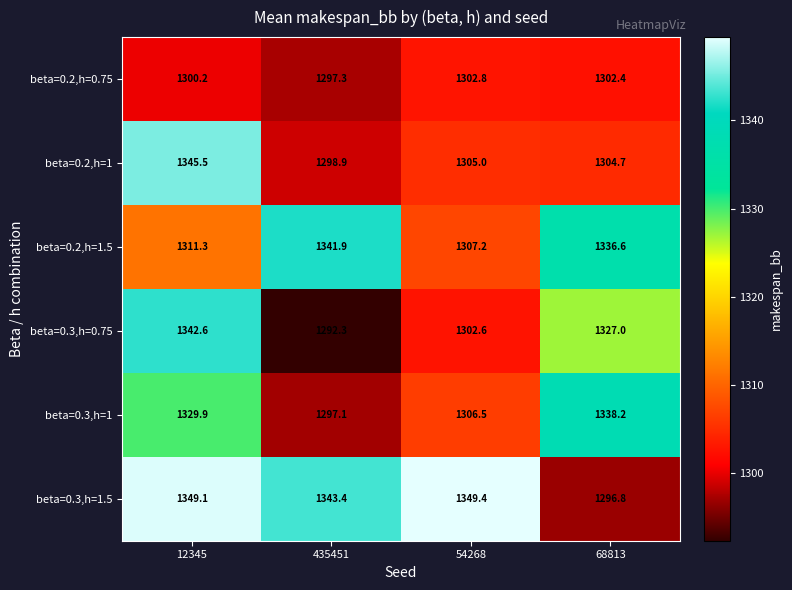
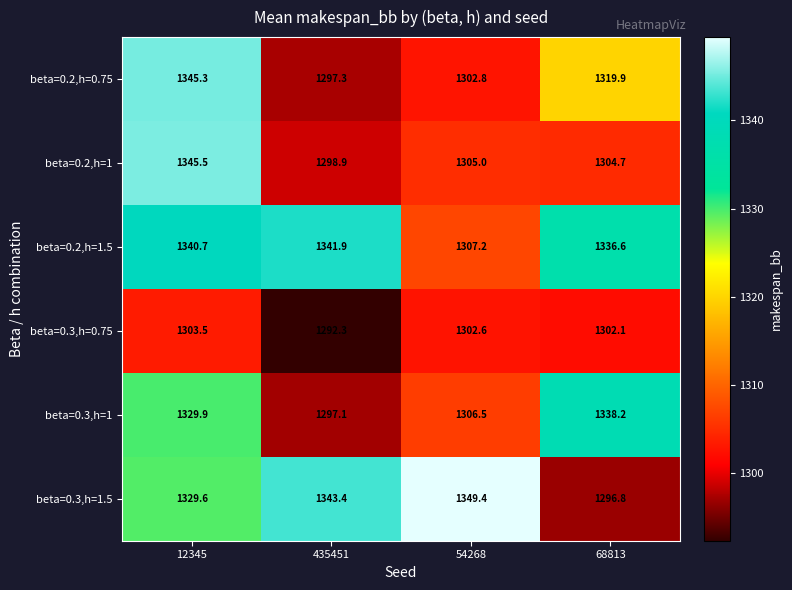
beta=0.2,h=0.75, 12345: 1300.2 -> 1345.3
beta=0.2,h=0.75, 68813: 1302.4 -> 1319.9
beta=0.2,h=1.5, 12345: 1311.3 -> 1340.7
beta=0.3,h=0.75, 12345: 1342.6 -> 1303.5
beta=0.3,h=0.75, 68813: 1327.0 -> 1302.1
beta=0.3,h=1.5, 12345: 1349.1 -> 1329.6
